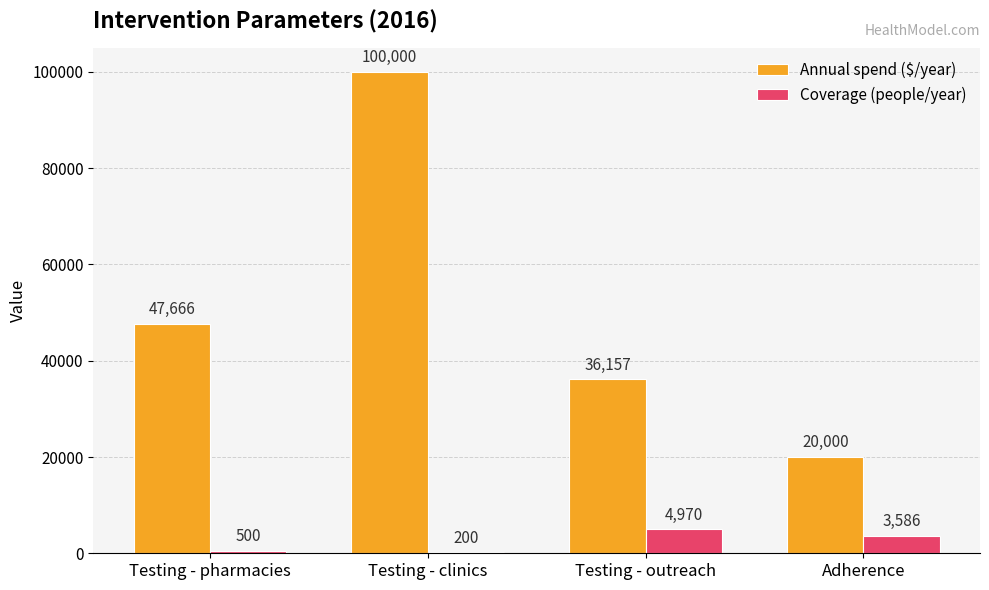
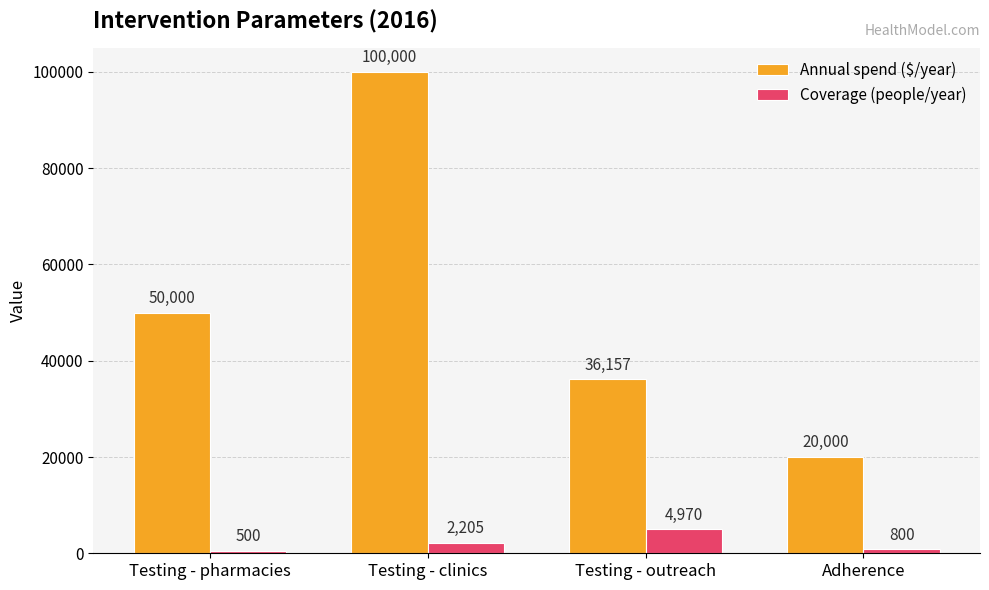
Annual spend ($/year), Testing - pharmacies: 47,666 -> 50,000
Coverage (people/year), Testing - clinics: 200 -> 2,205
Coverage (people/year), Adherence: 3,586 -> 800
